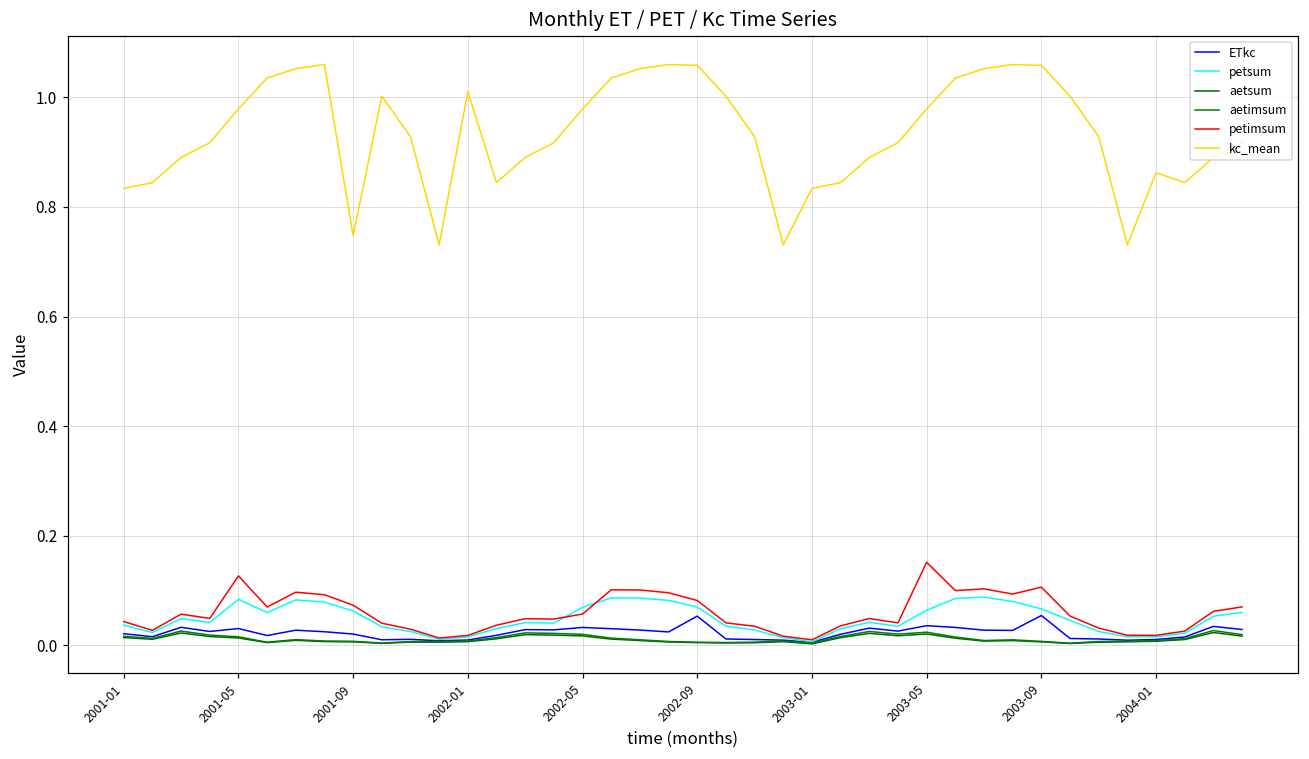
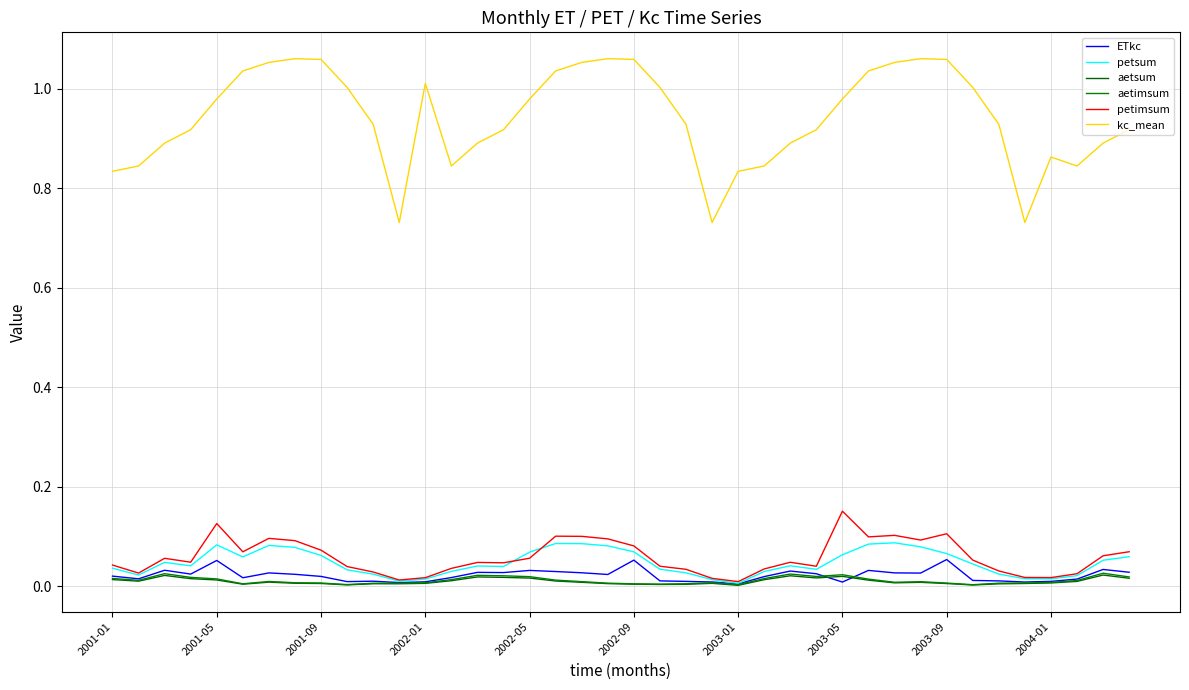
ETkc, 2001-05: 0.03 -> 0.05
kc_mean, 2001-09: 0.75 -> 1.06
ETkc, 2003-05: 0.04 -> 0.01
